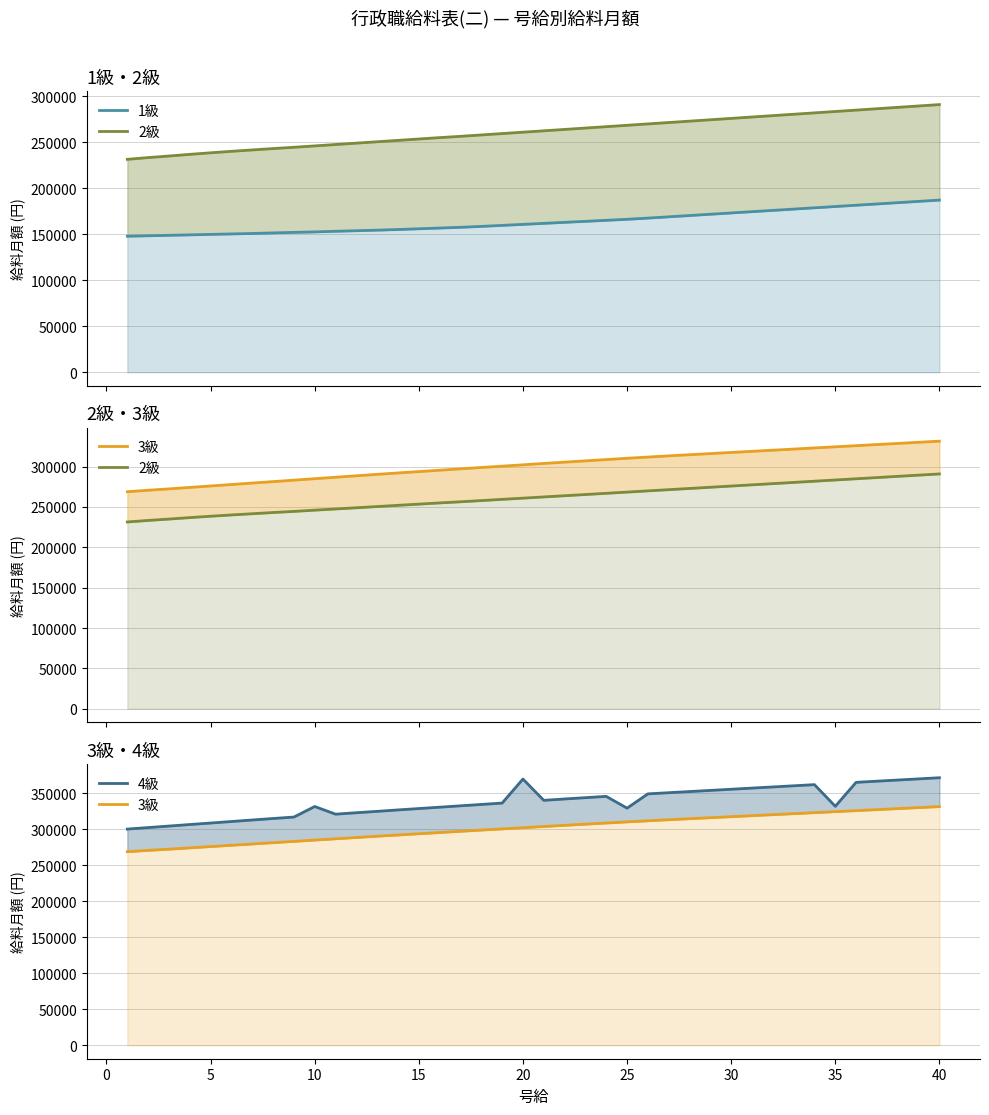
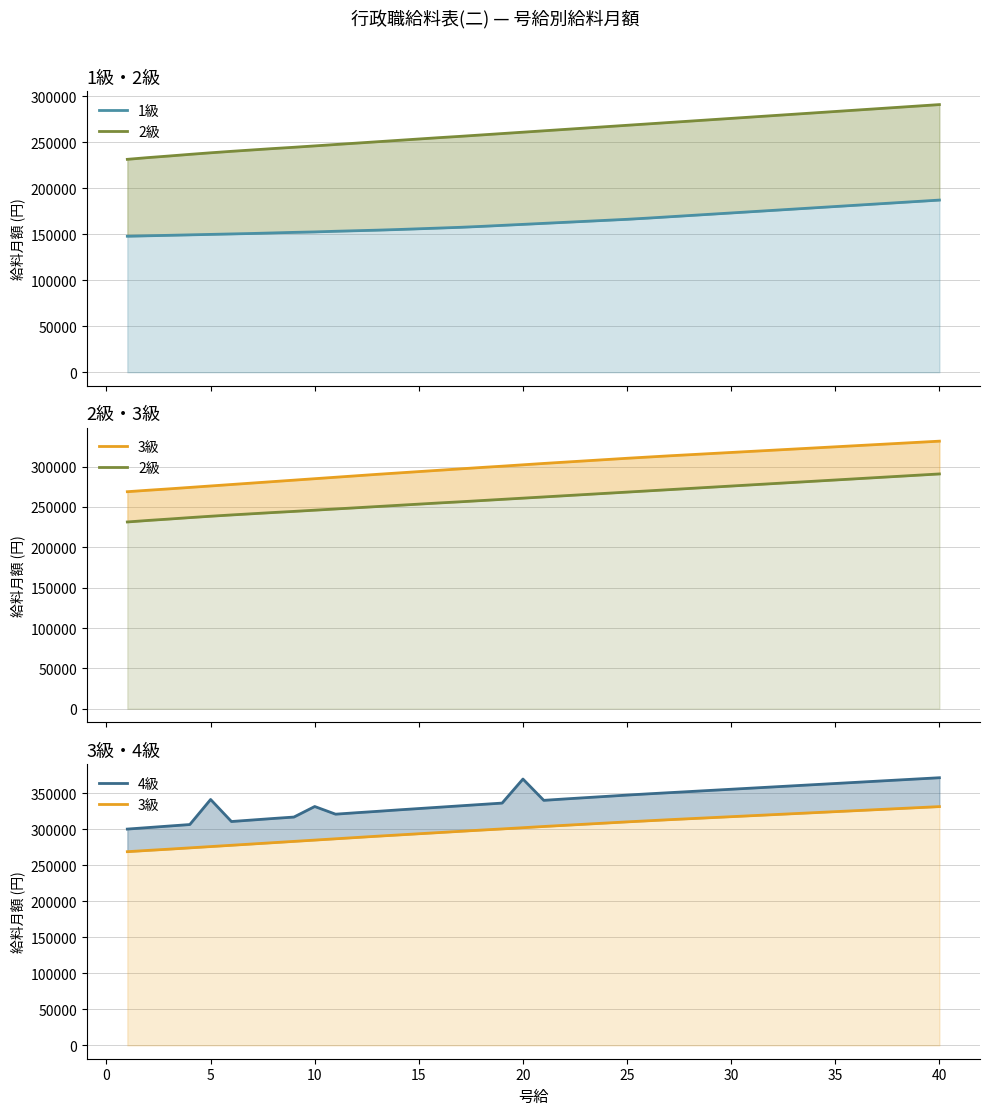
3級・4級, 4級, 5: 310000 -> 340000
3級・4級, 4級, 25: 330000 -> 350000
3級・4級, 4級, 35: 330000 -> 360000
